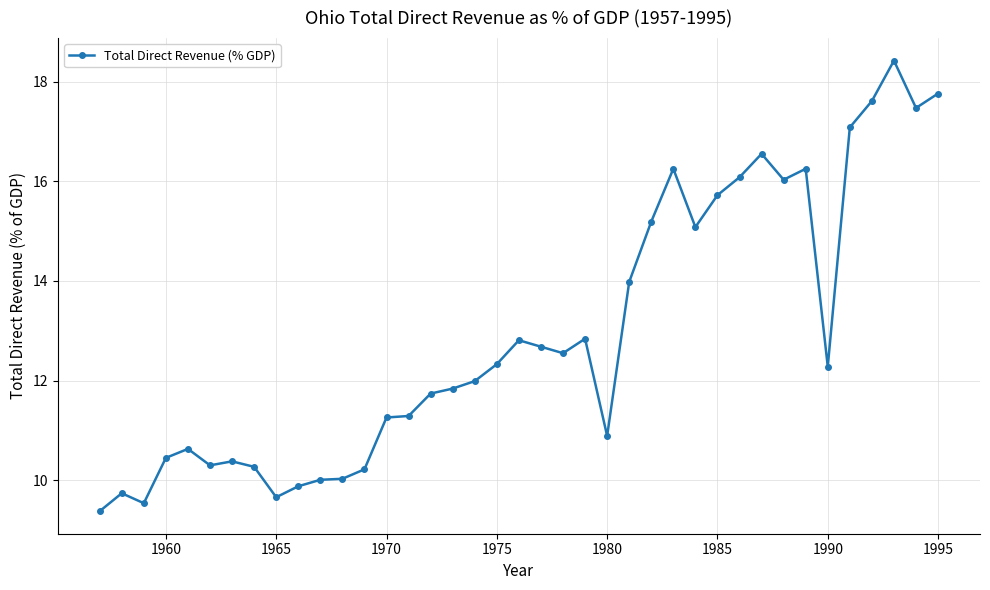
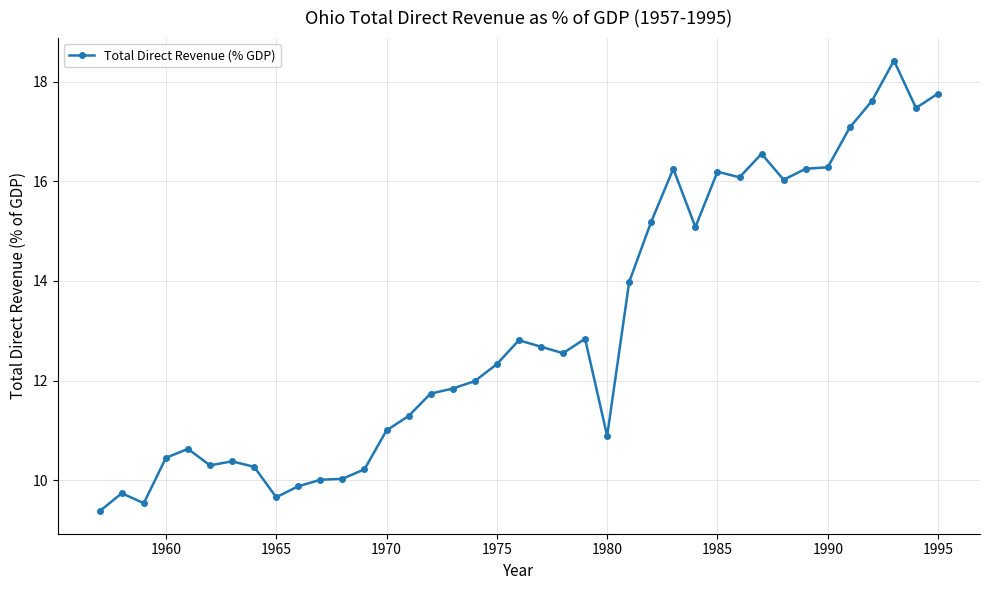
1970: 11.3 -> 11.0
1985: 15.7 -> 16.2
1990: 12.3 -> 16.3
